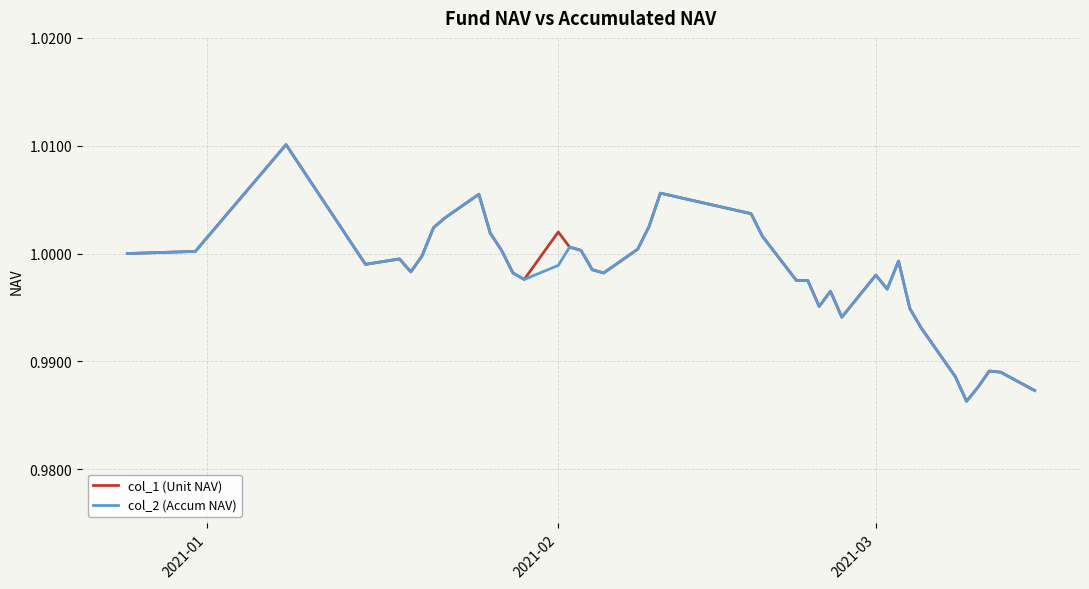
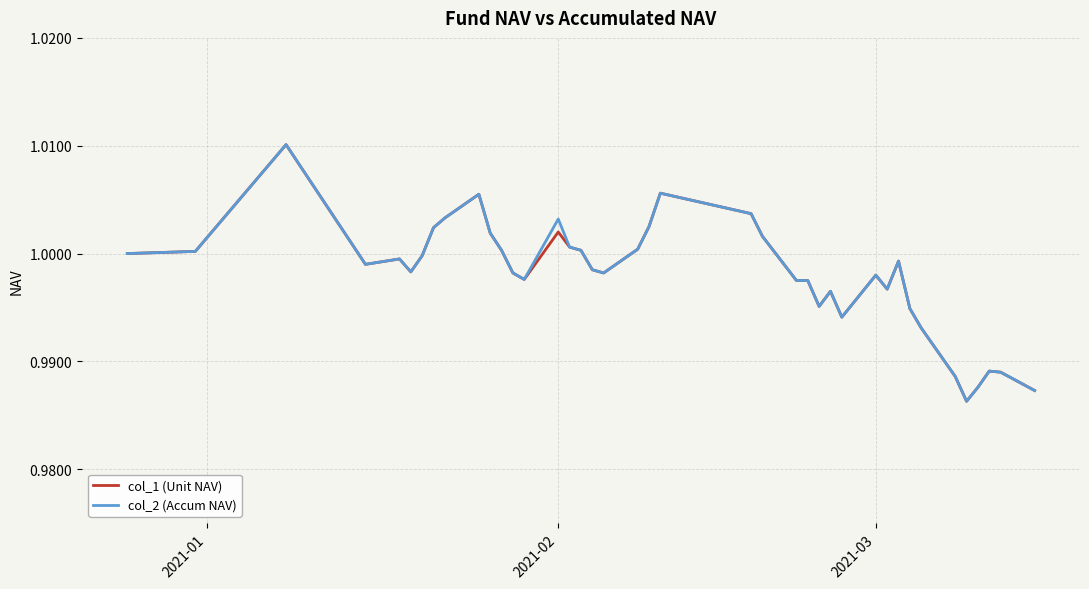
col_2 (Accum NAV), 2021-02: 0.9989 -> 1.0032
